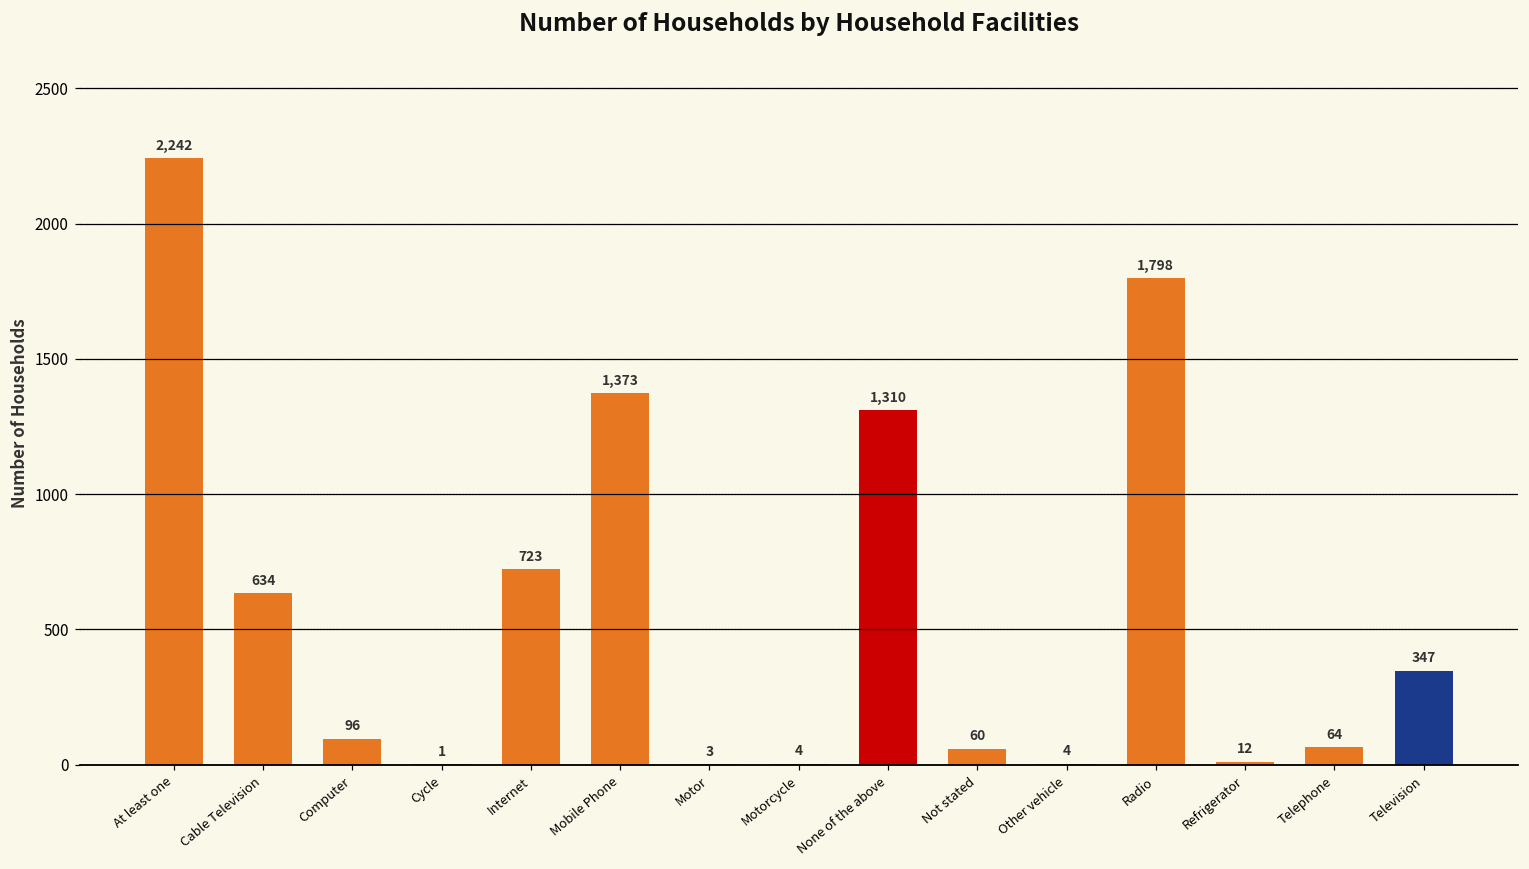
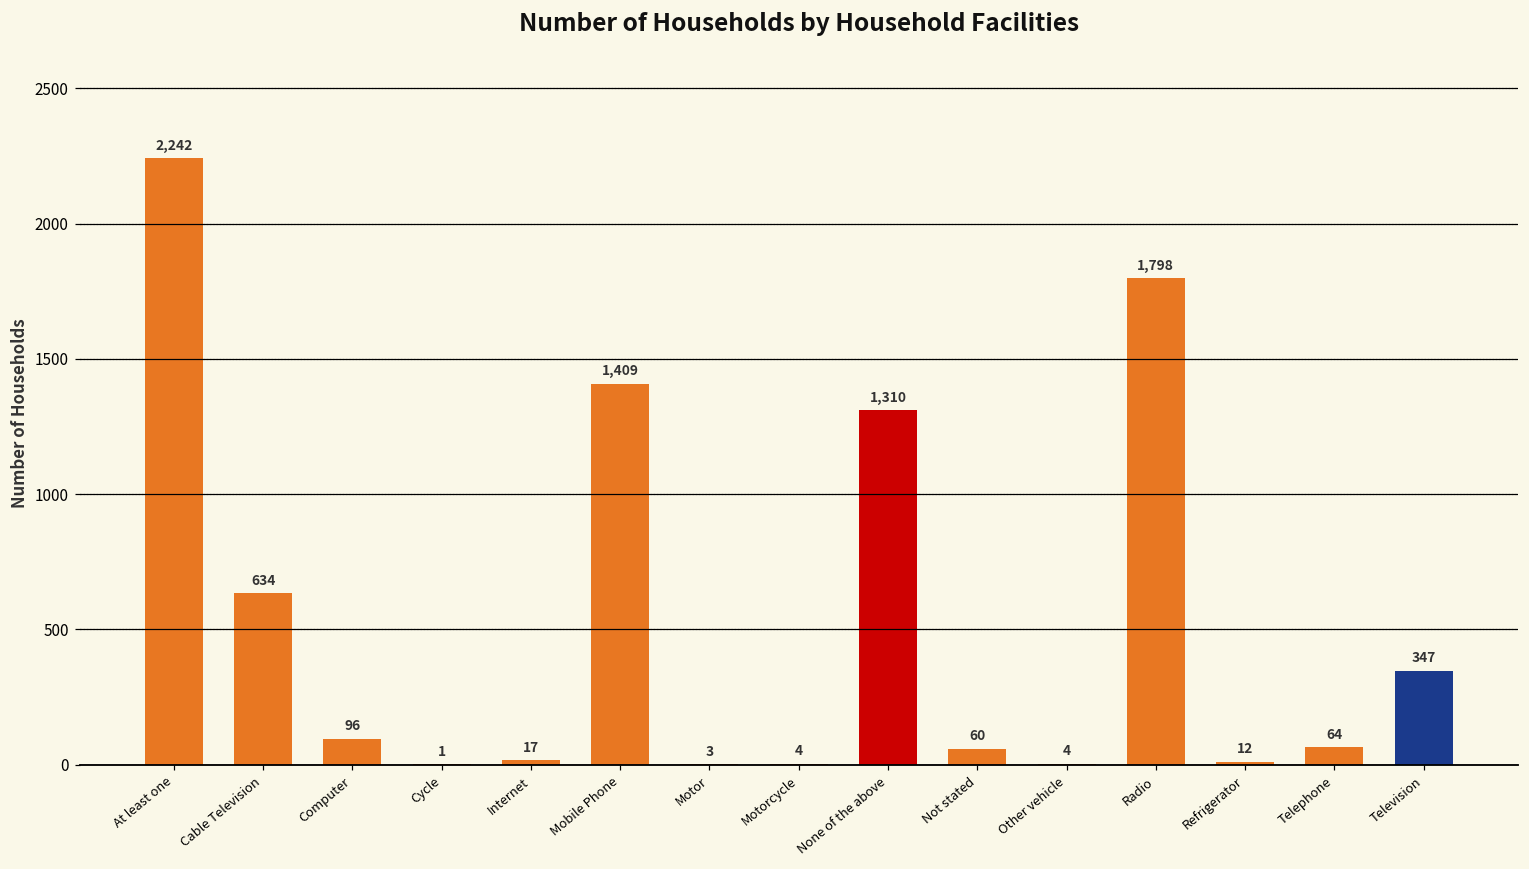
Internet: 723 -> 17
Mobile Phone: 1,373 -> 1,409
